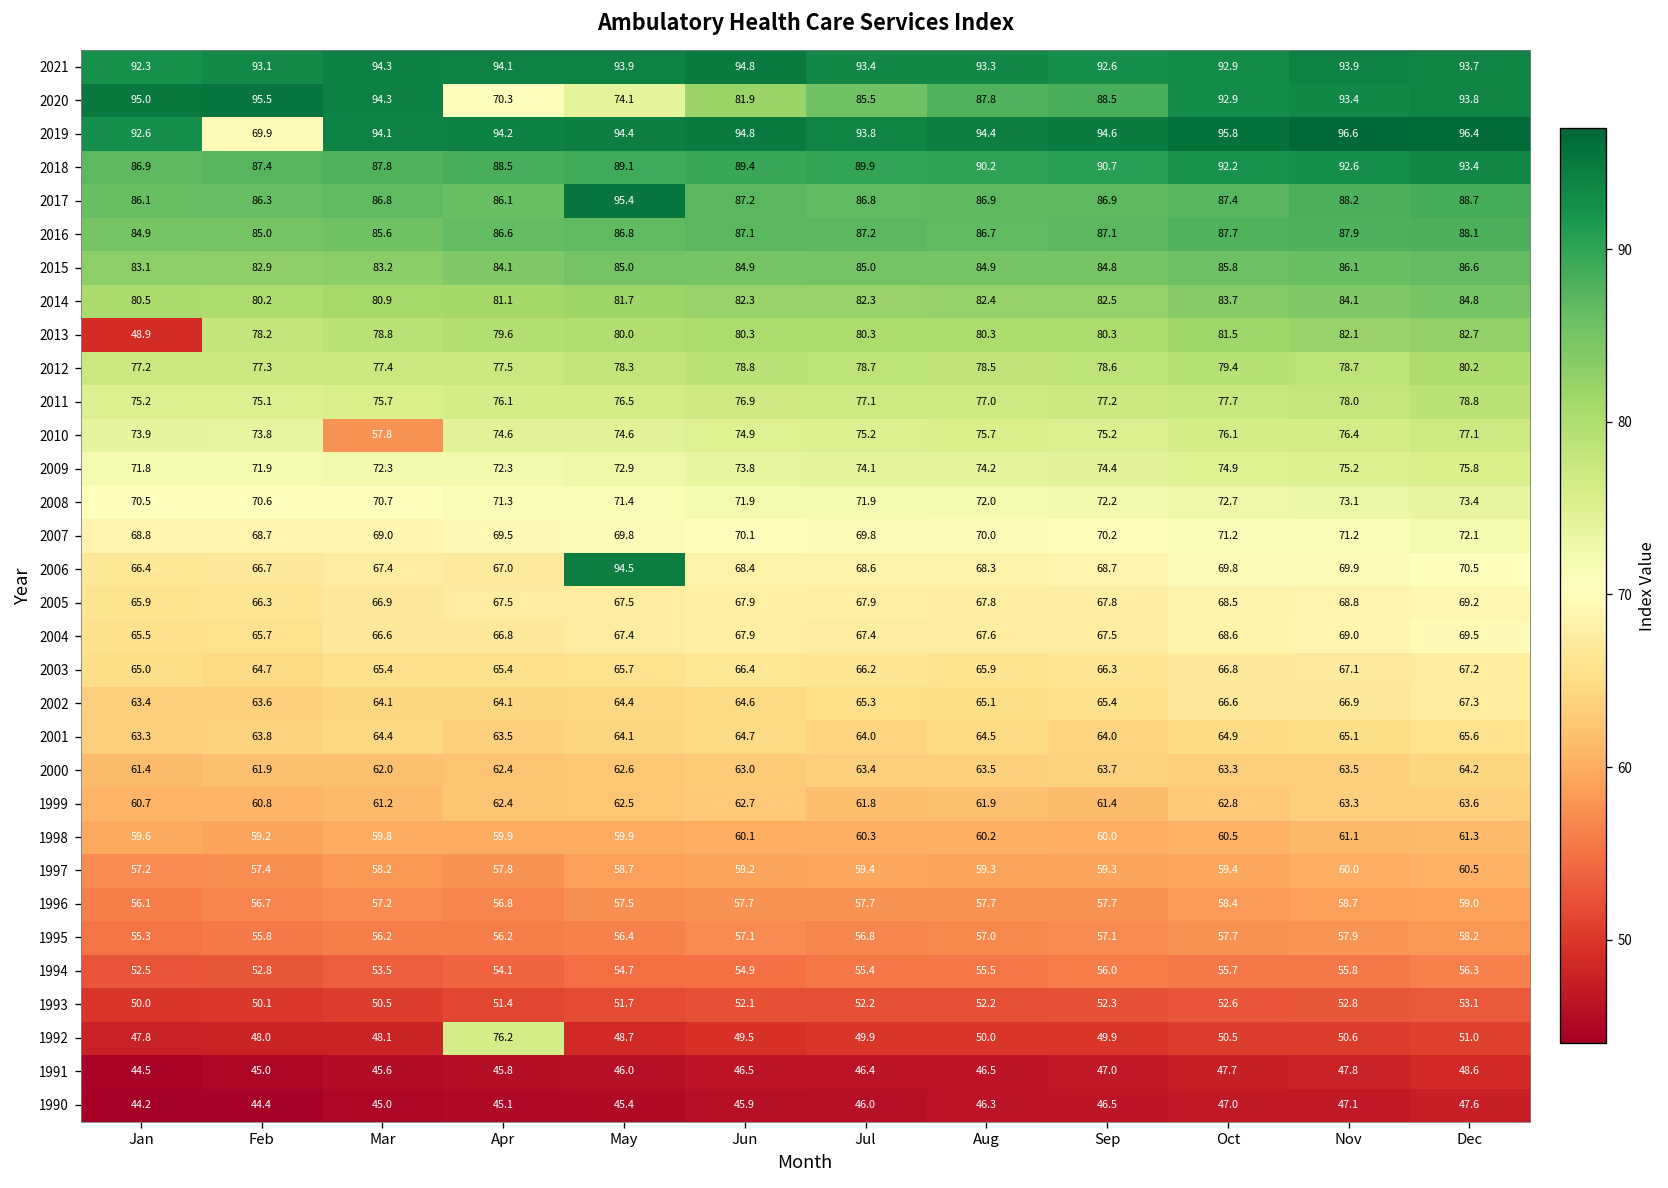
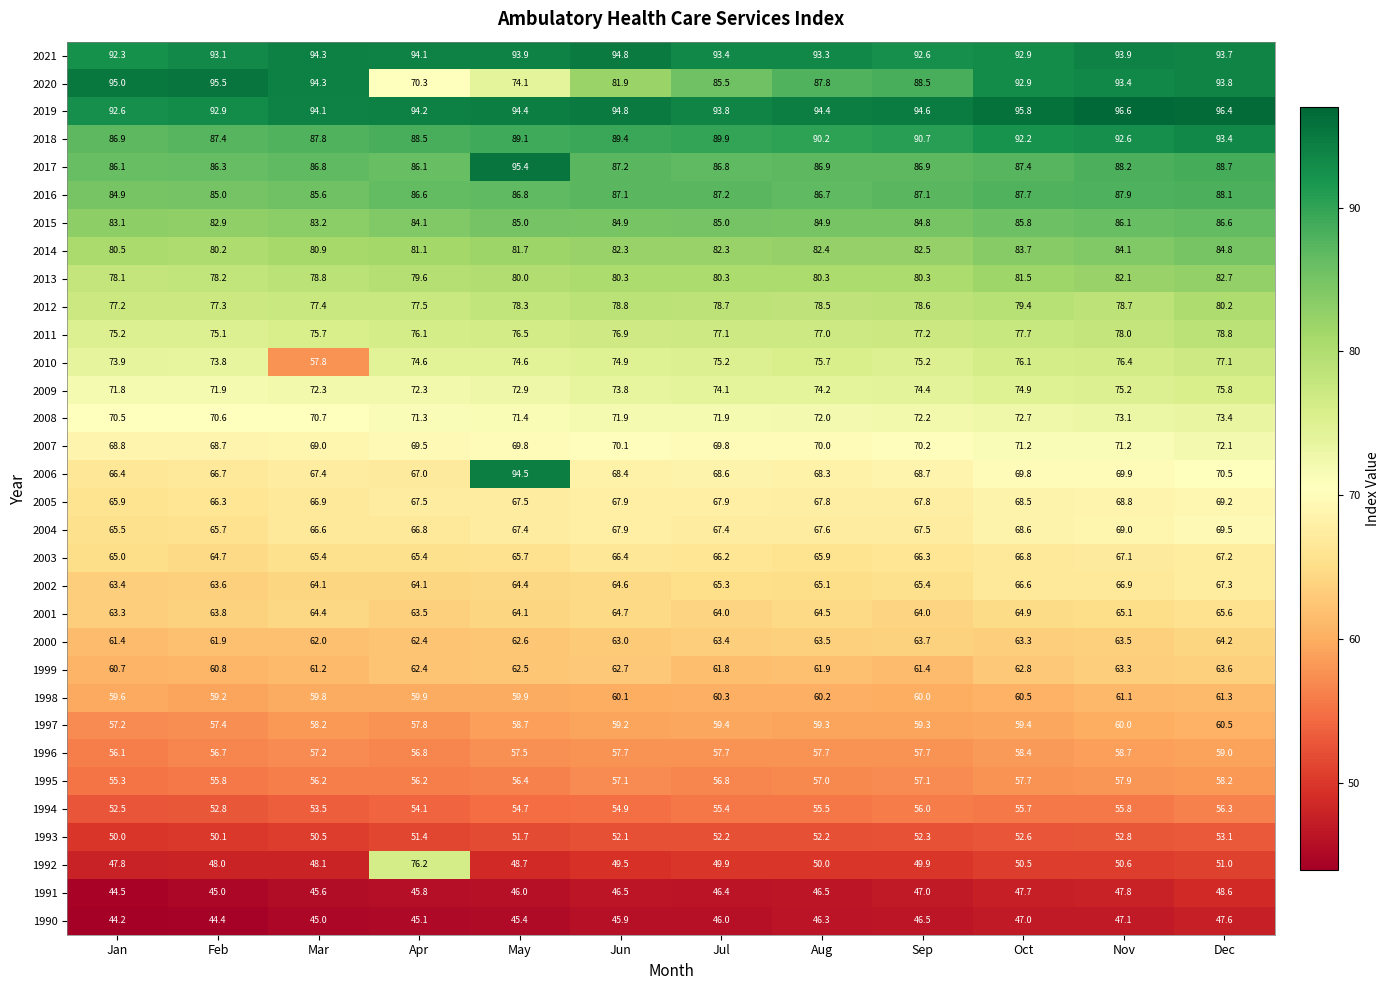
2019, Feb: 69.9 -> 92.9
2013, Jan: 48.9 -> 78.1
